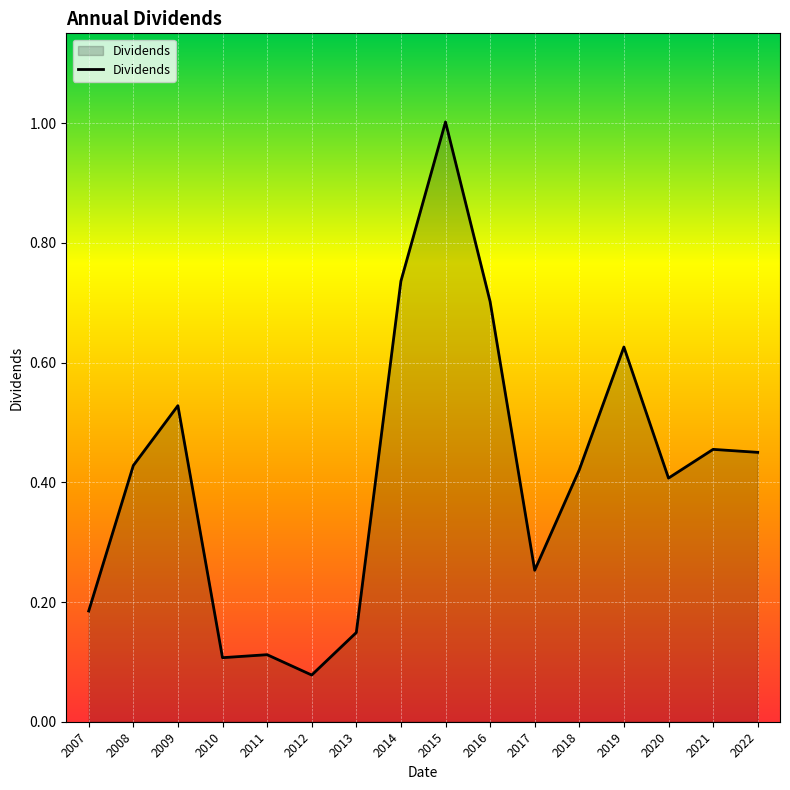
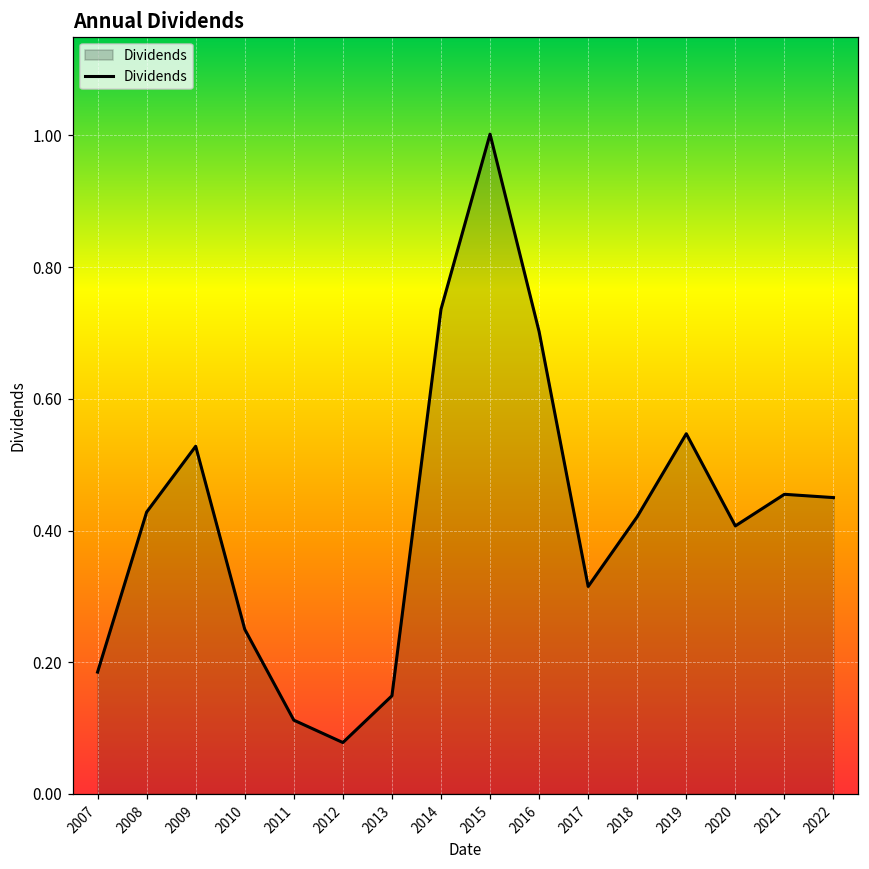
2010: 0.11 -> 0.25
2017: 0.25 -> 0.32
2019: 0.63 -> 0.55
